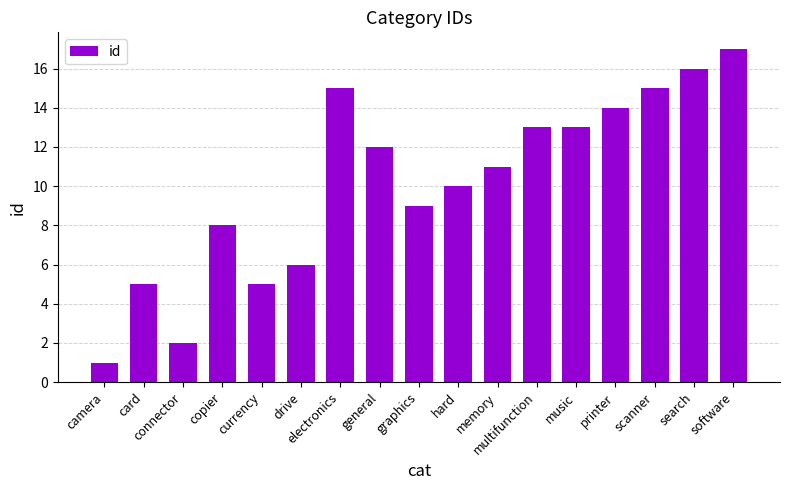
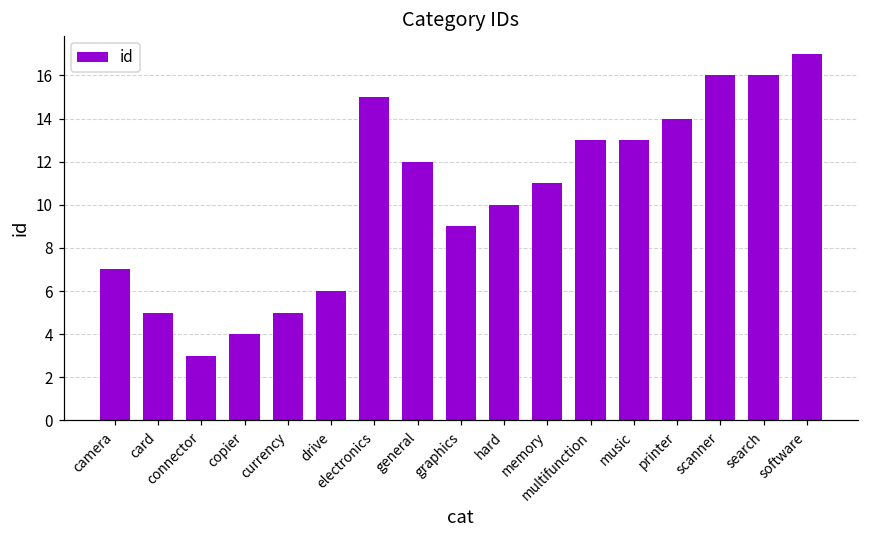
camera: 1 -> 7
connector: 2 -> 3
copier: 8 -> 4
scanner: 15 -> 16
